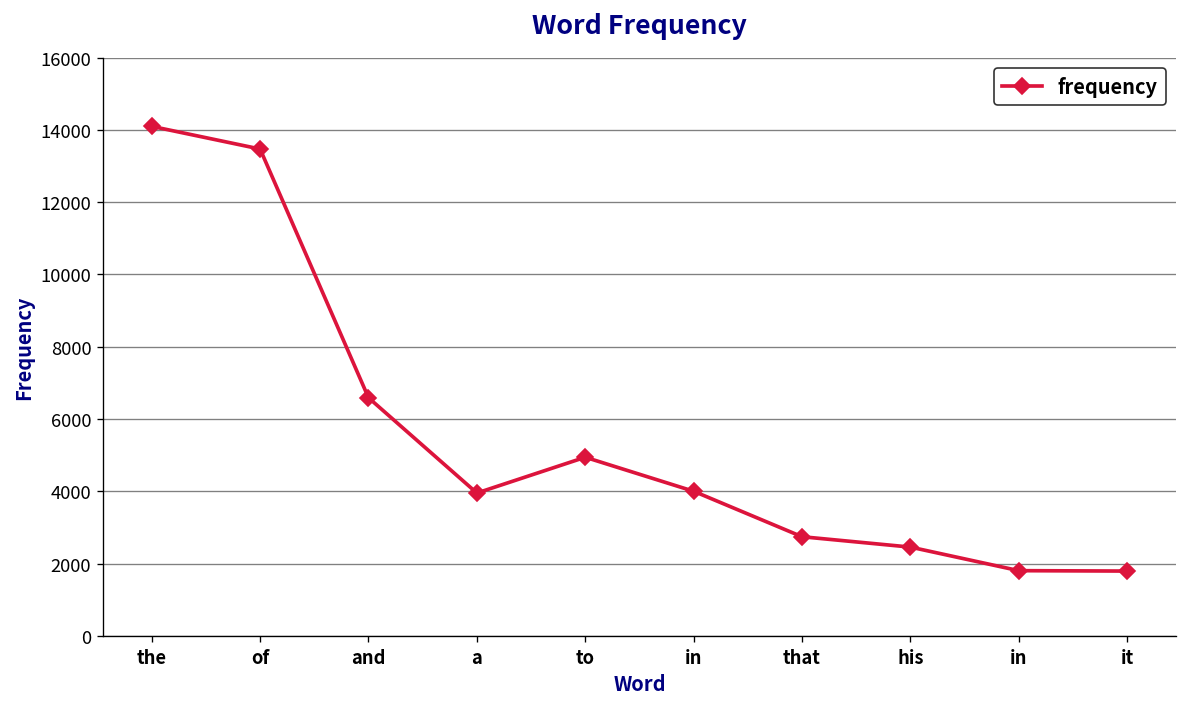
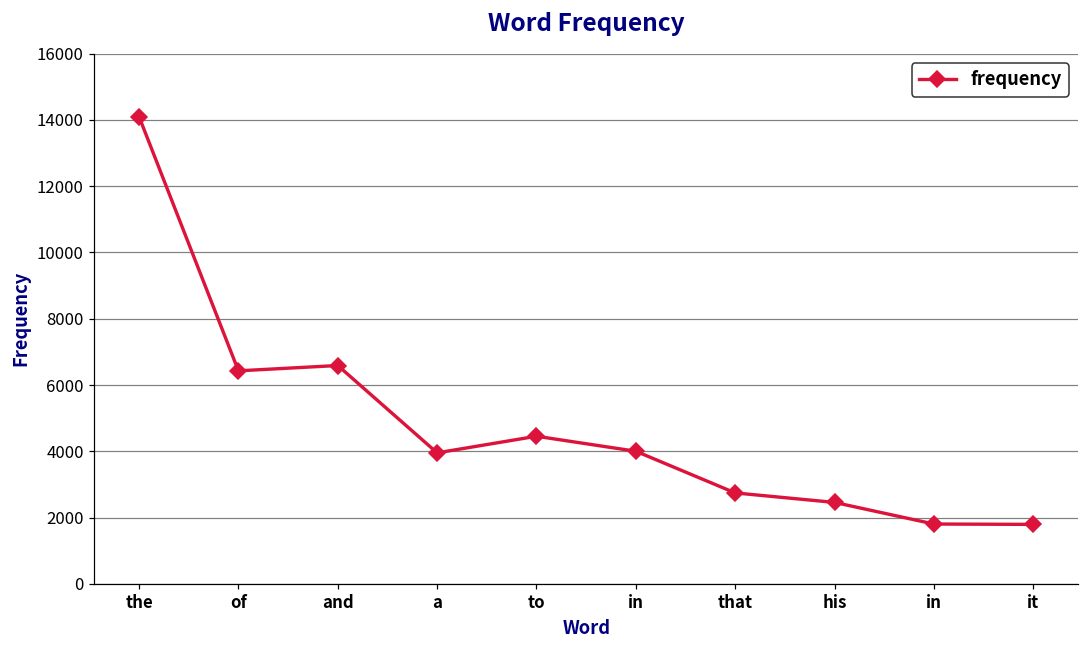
of: 13500 -> 6400
to: 4900 -> 4500
